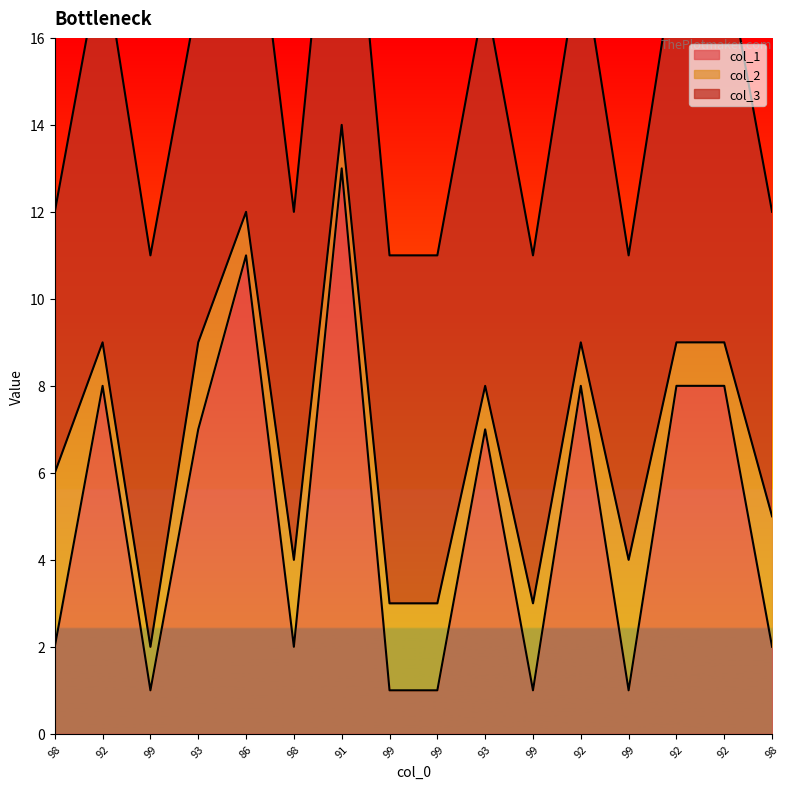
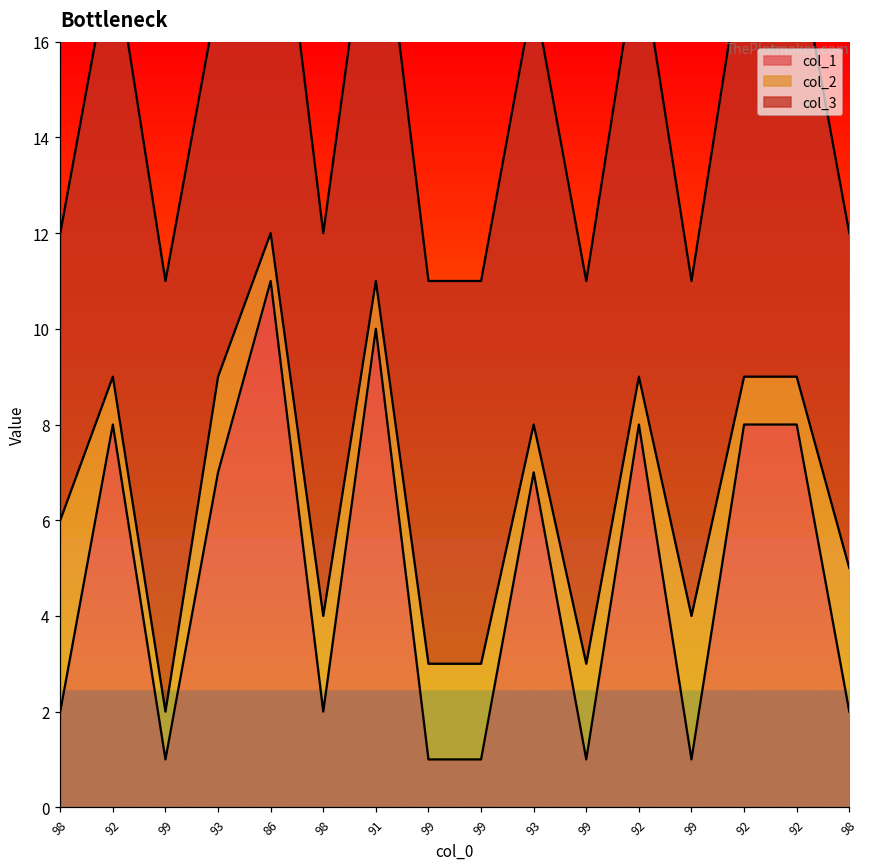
col_1, 91: 13 -> 10
